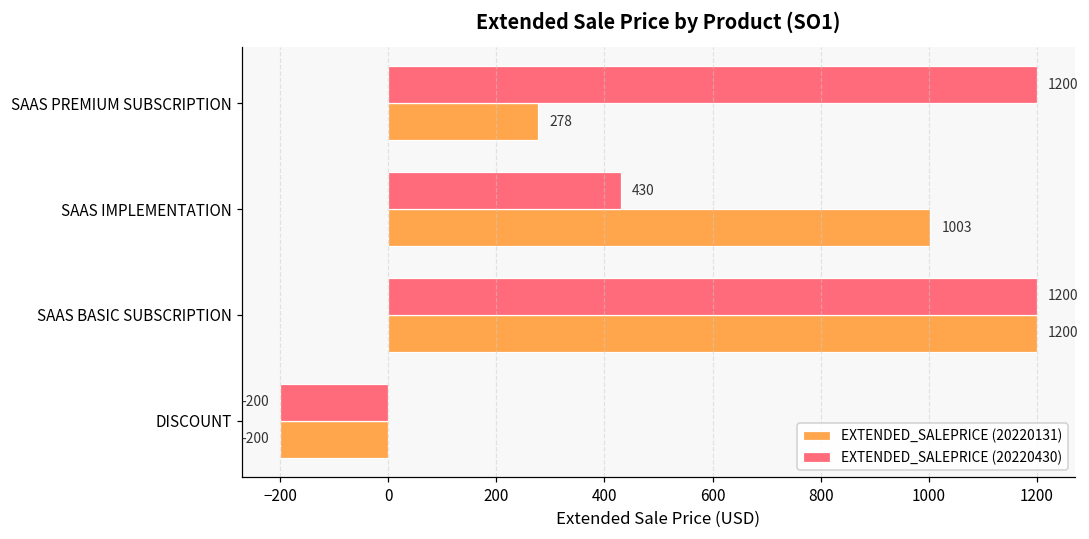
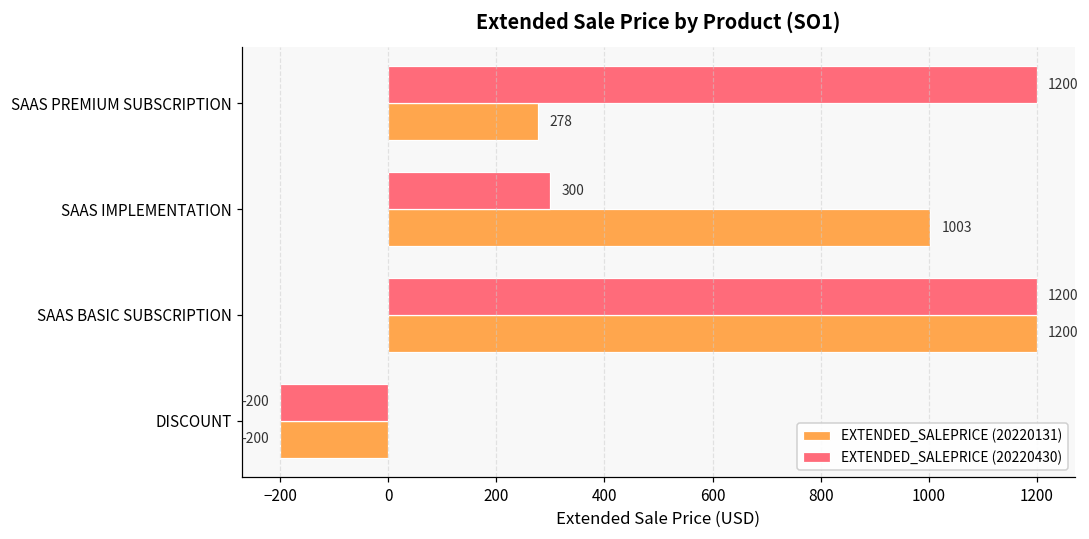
EXTENDED_SALEPRICE (20220430), SAAS IMPLEMENTATION: 430 -> 300
